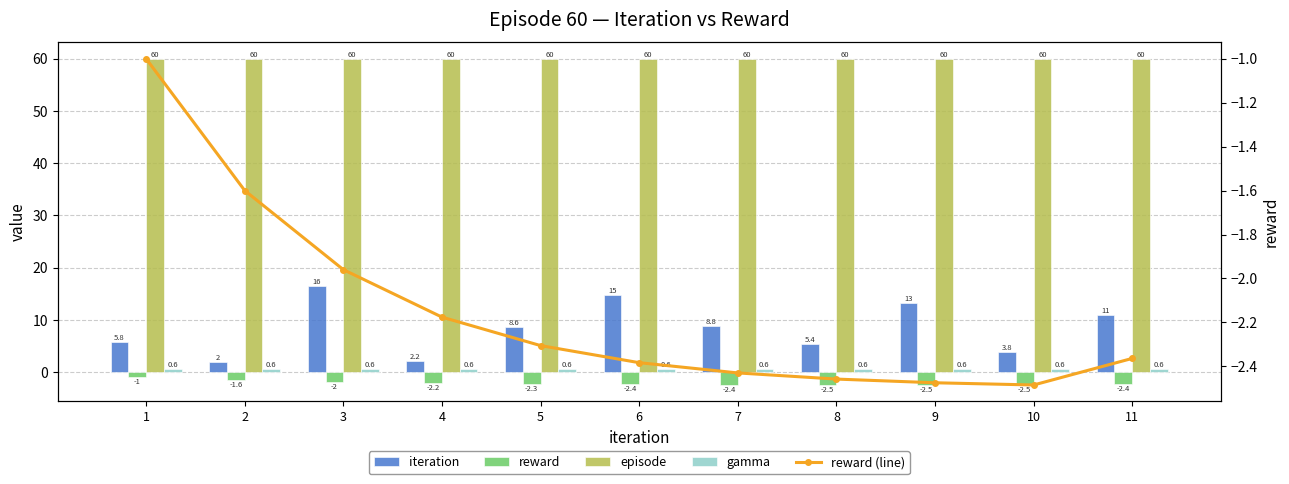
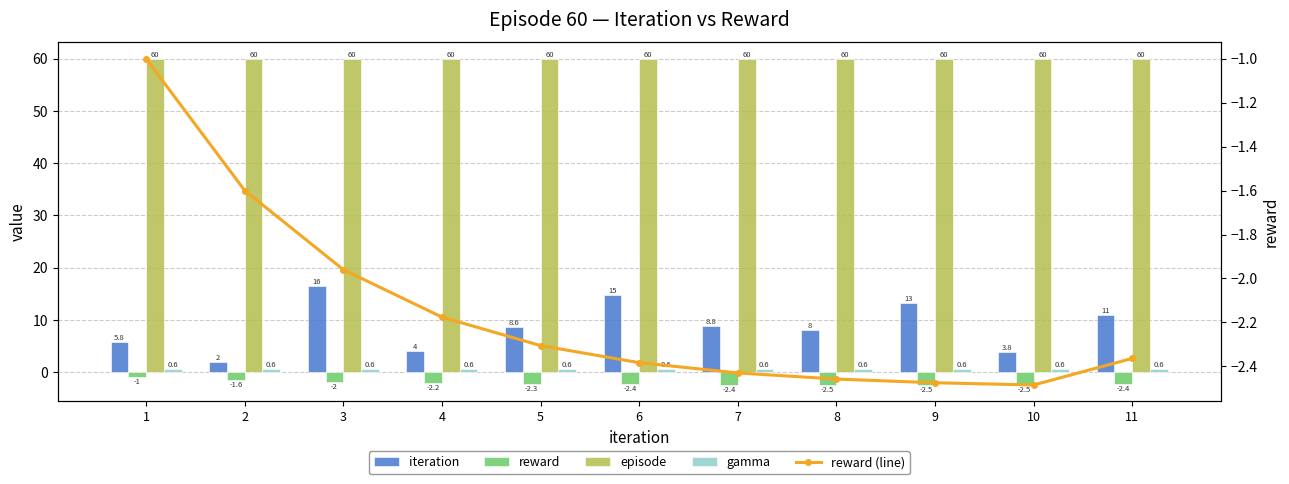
iteration, 4: 2.2 -> 4
iteration, 8: 5.4 -> 8
